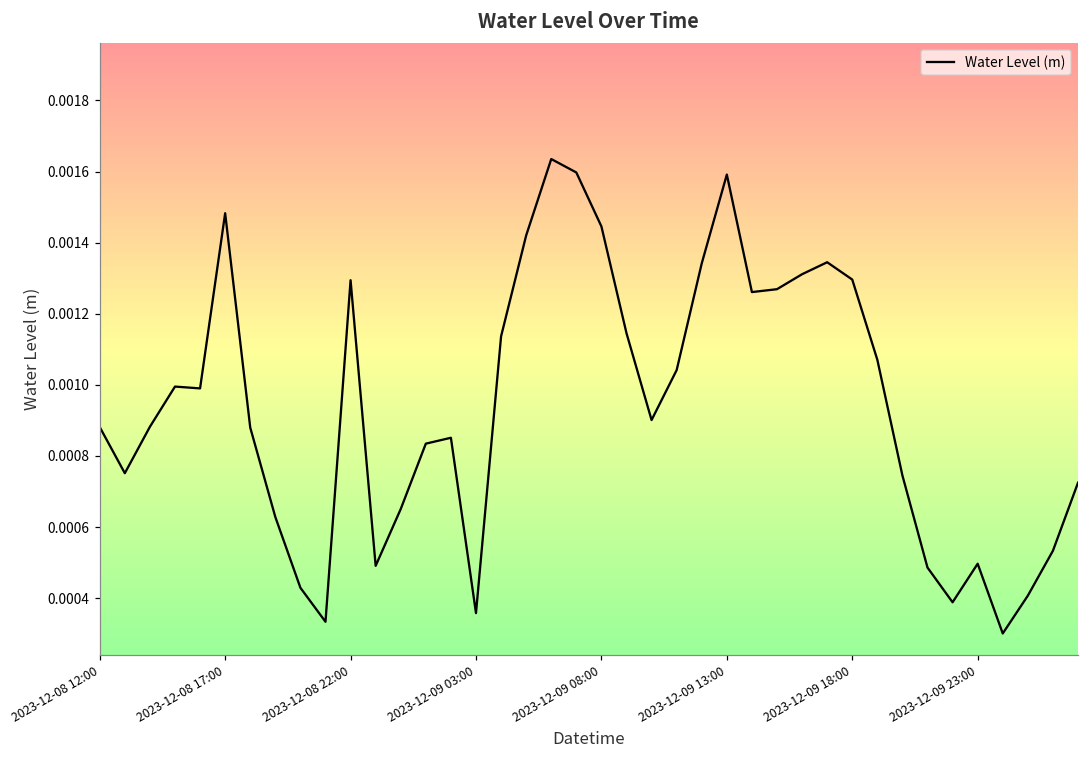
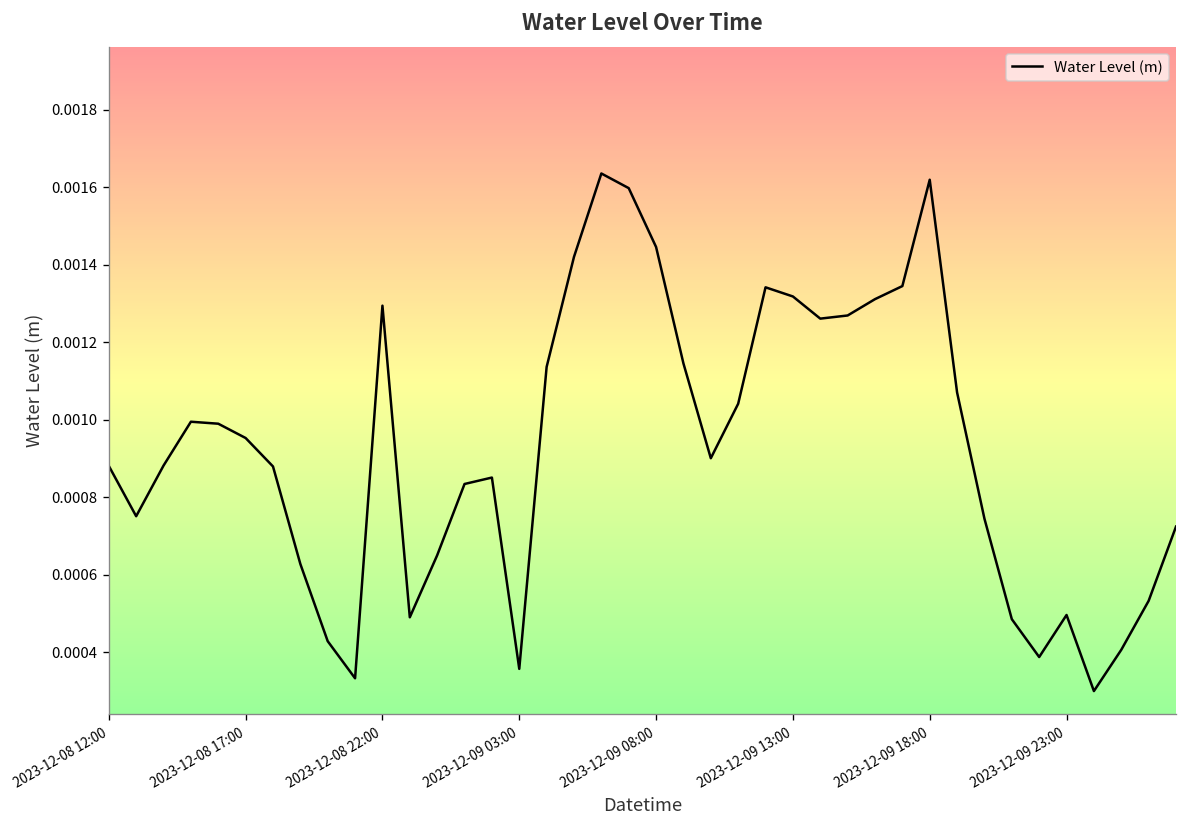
2023-12-08 17:00: 0.00148 -> 0.00095
2023-12-09 13:00: 0.00159 -> 0.00132
2023-12-09 18:00: 0.00130 -> 0.00162
